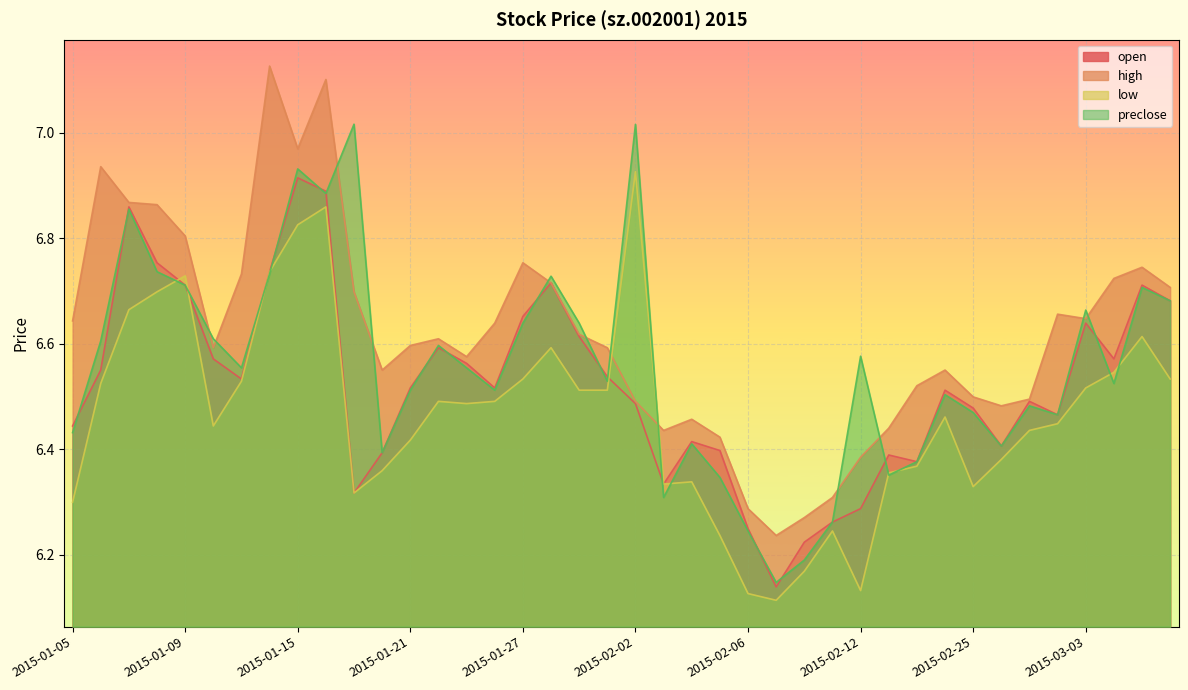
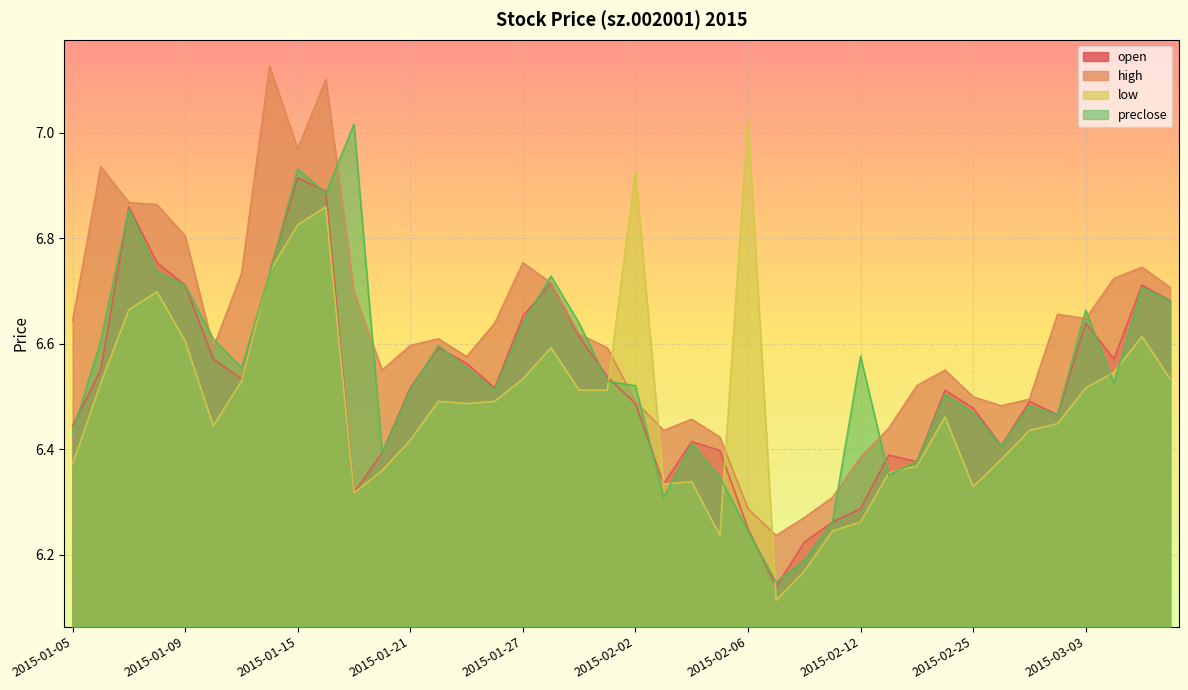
low, 2015-01-05: 6.30 -> 6.37
low, 2015-01-09: 6.73 -> 6.61
preclose, 2015-02-02: 7.02 -> 6.52
low, 2015-02-06: 6.13 -> 7.03
low, 2015-02-12: 6.13 -> 6.26
